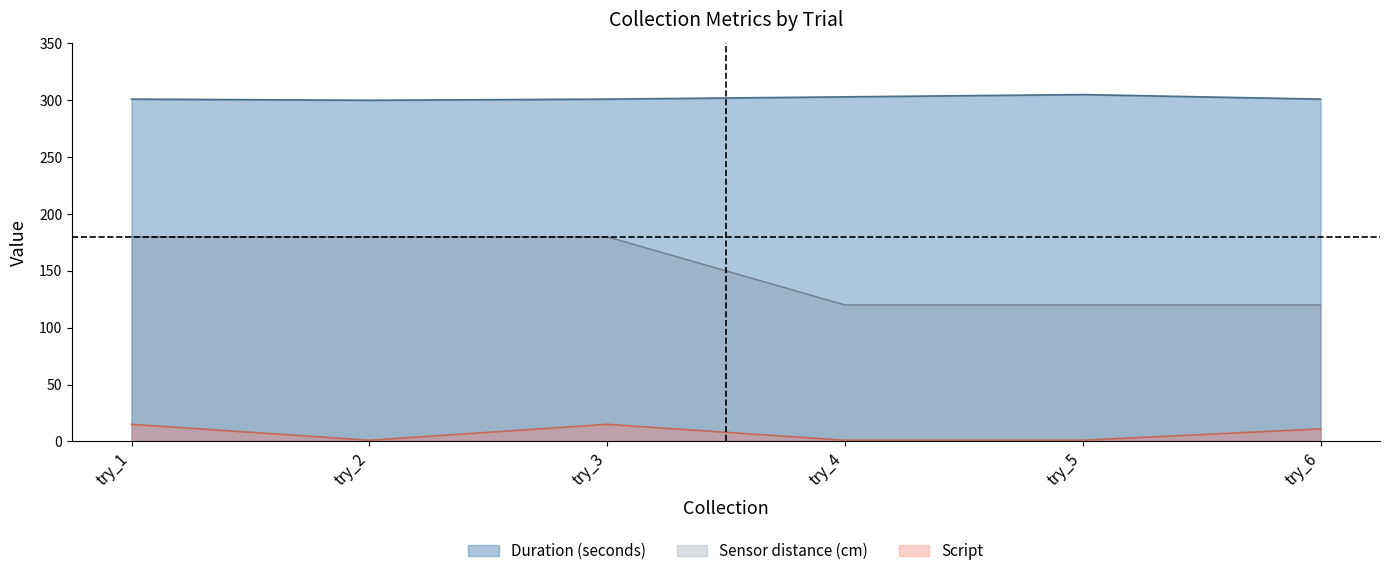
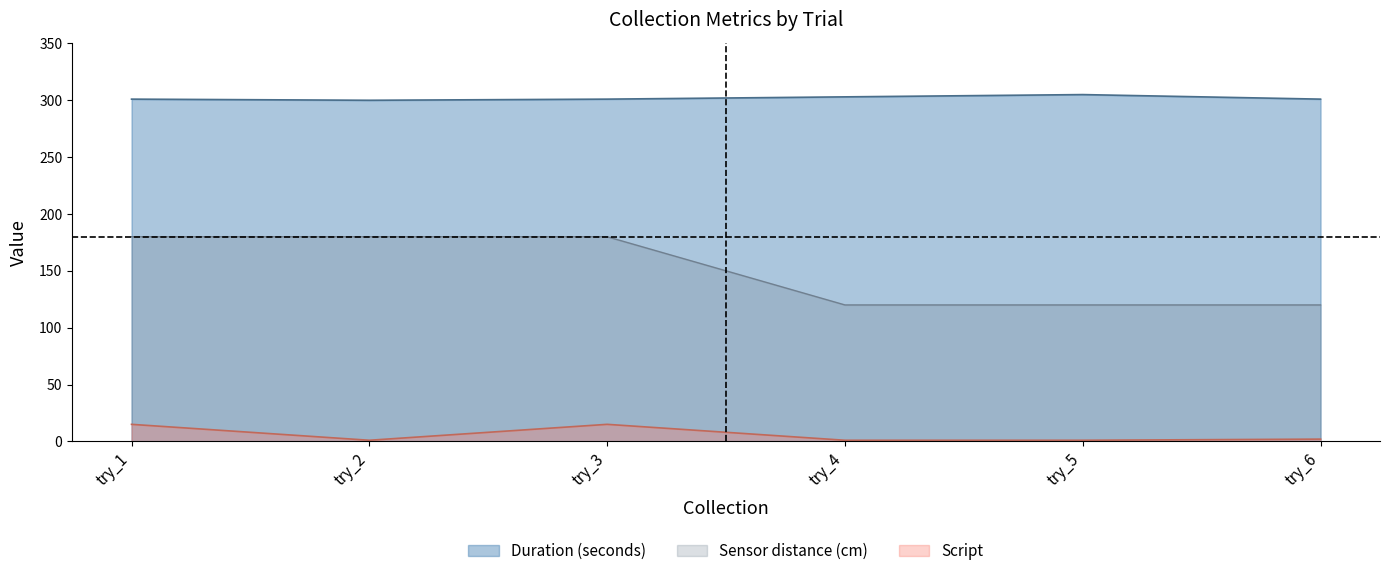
Script, try_6: 11 -> 2
